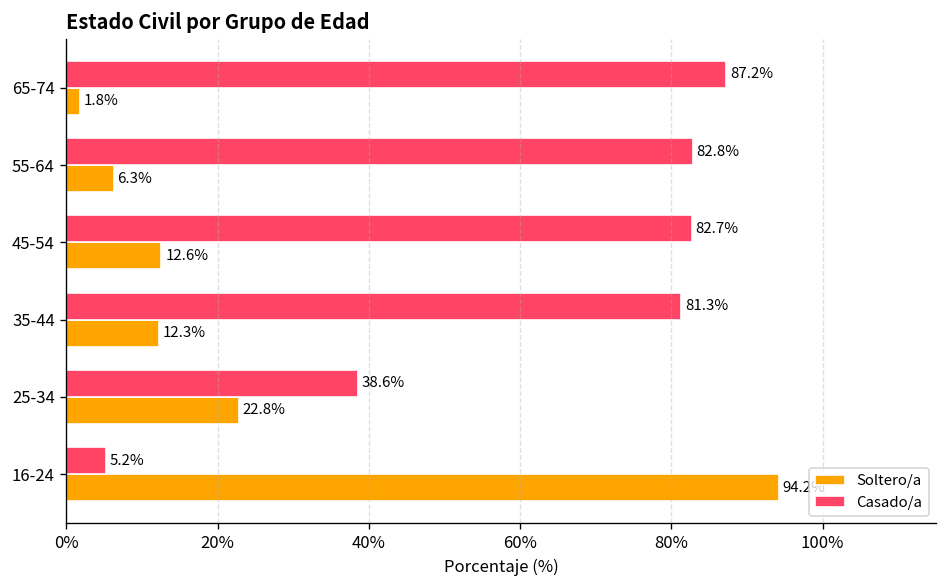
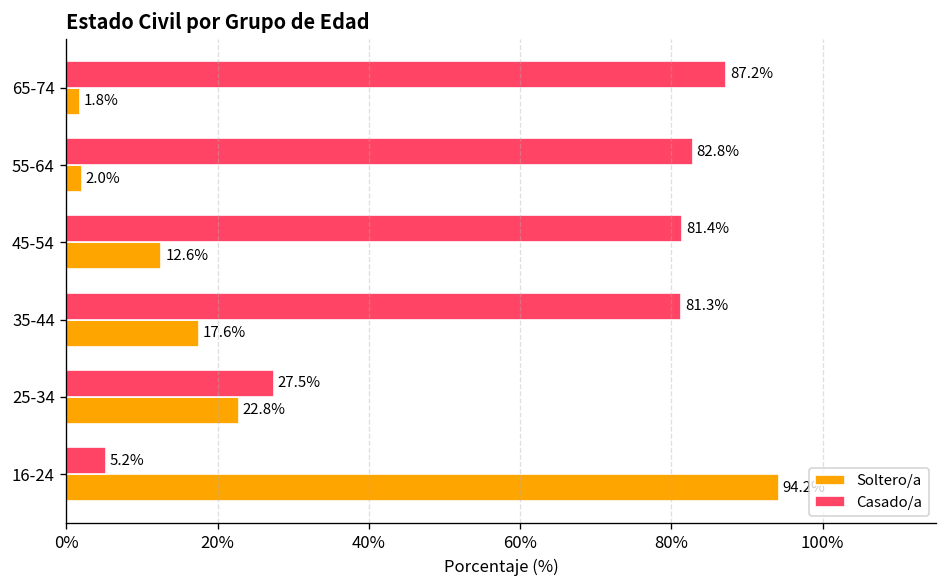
Soltero/a, 55-64: 6.3% -> 2.0%
Casado/a, 45-54: 82.7% -> 81.4%
Soltero/a, 35-44: 12.3% -> 17.6%
Casado/a, 25-34: 38.6% -> 27.5%
